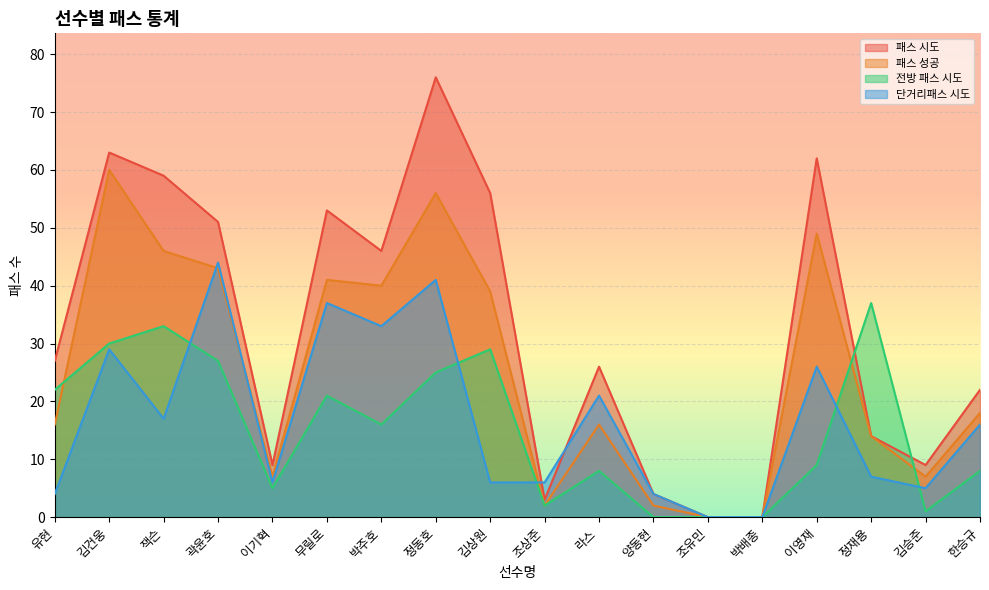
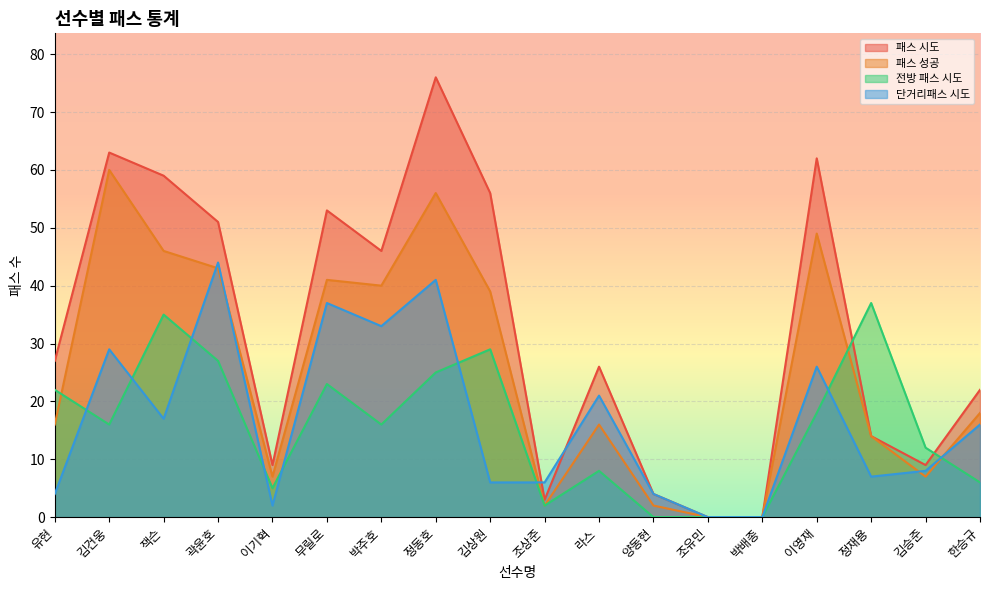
전방 패스 시도, 김건웅: 30 -> 16
전방 패스 시도, 잭슨: 33 -> 35
단거리패스 시도, 이기혁: 6 -> 2
전방 패스 시도, 무릴로: 21 -> 23
전방 패스 시도, 이영재: 9 -> 18
전방 패스 시도, 김승준: 1 -> 12
단거리패스 시도, 김승준: 5 -> 8
전방 패스 시도, 한승규: 8 -> 6
